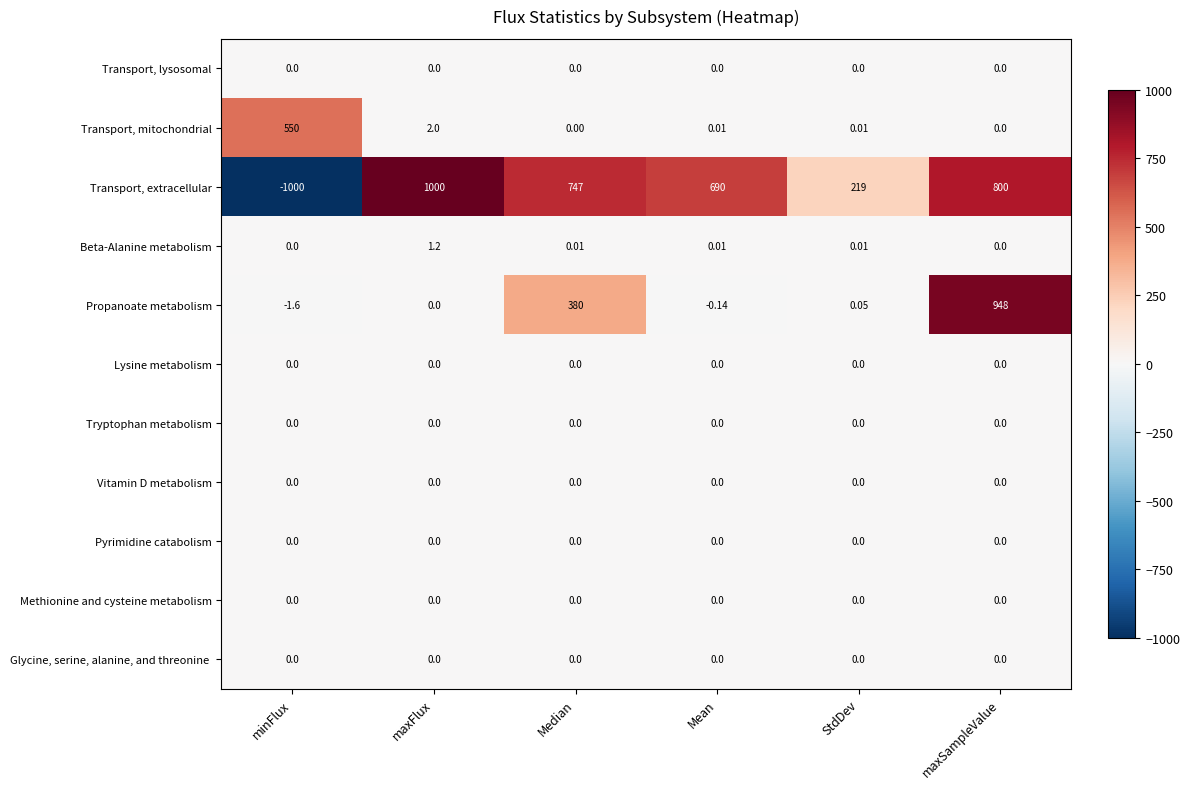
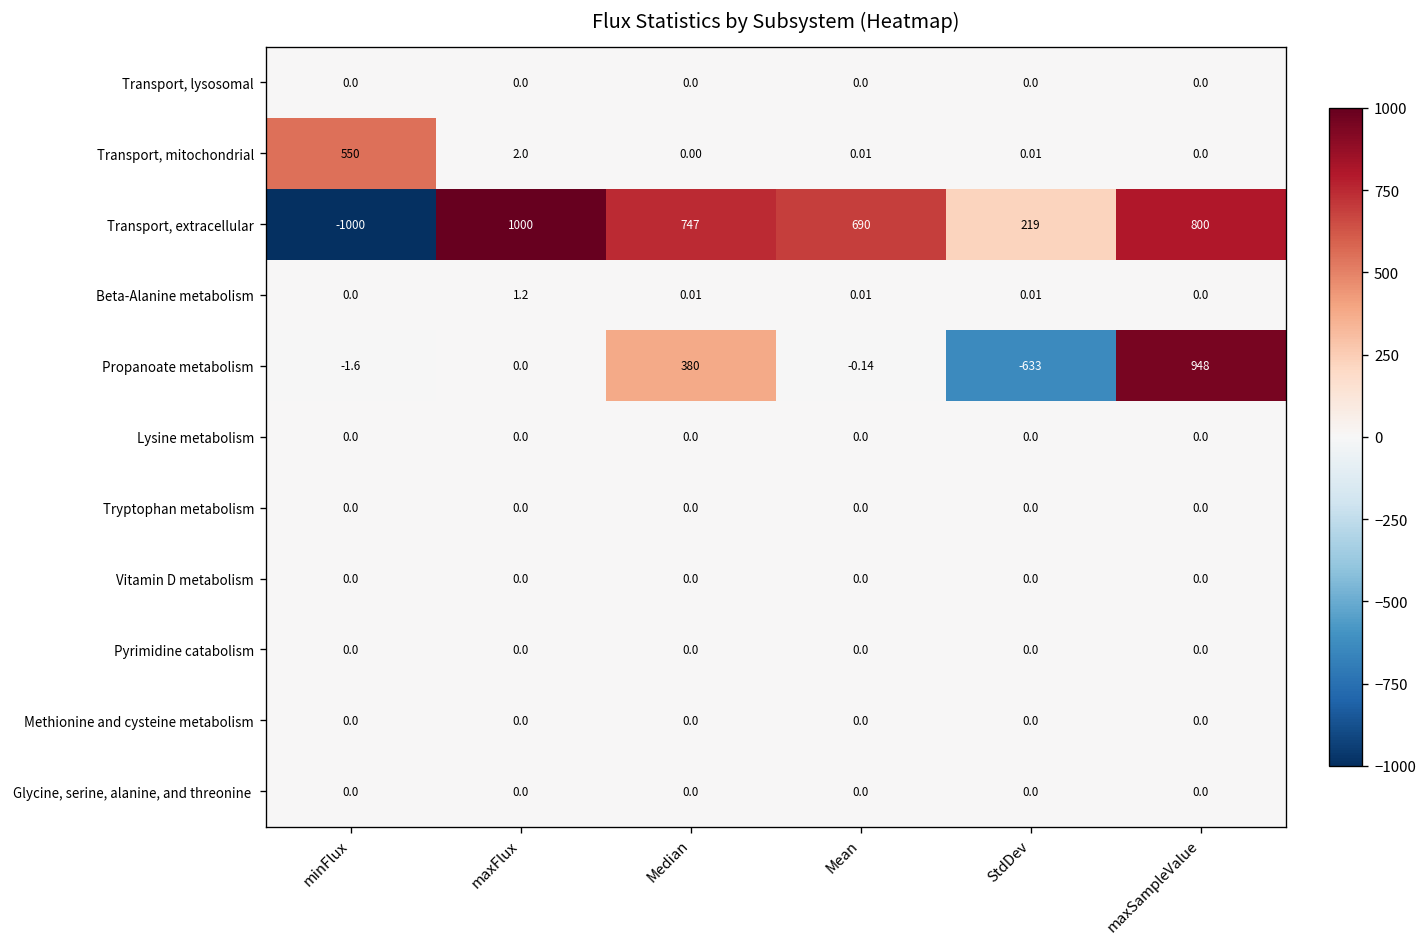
Propanoate metabolism, StdDev: 0.05 -> -633
